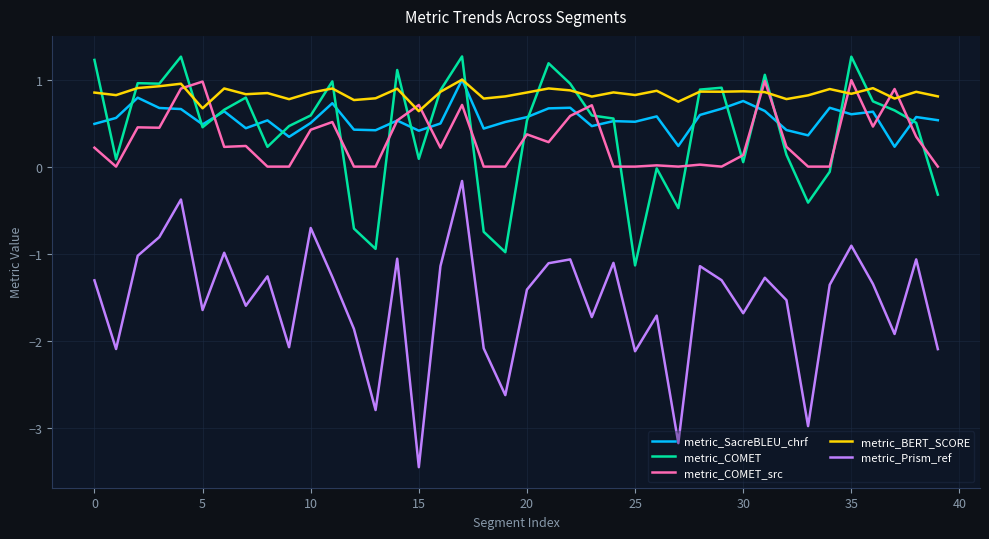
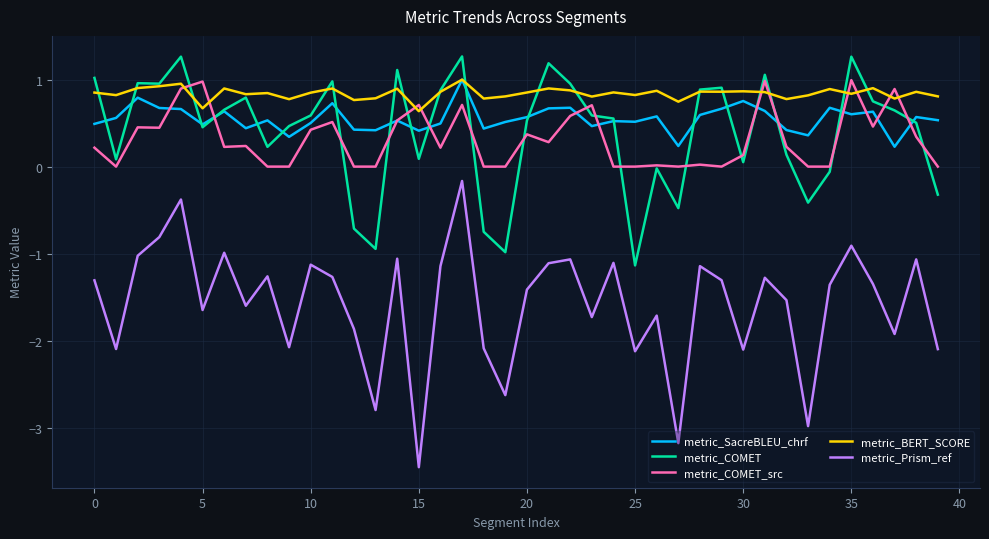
metric_COMET, 0: 1.2 -> 1.0
metric_Prism_ref, 10: -0.7 -> -1.1
metric_Prism_ref, 30: -1.7 -> -2.1
